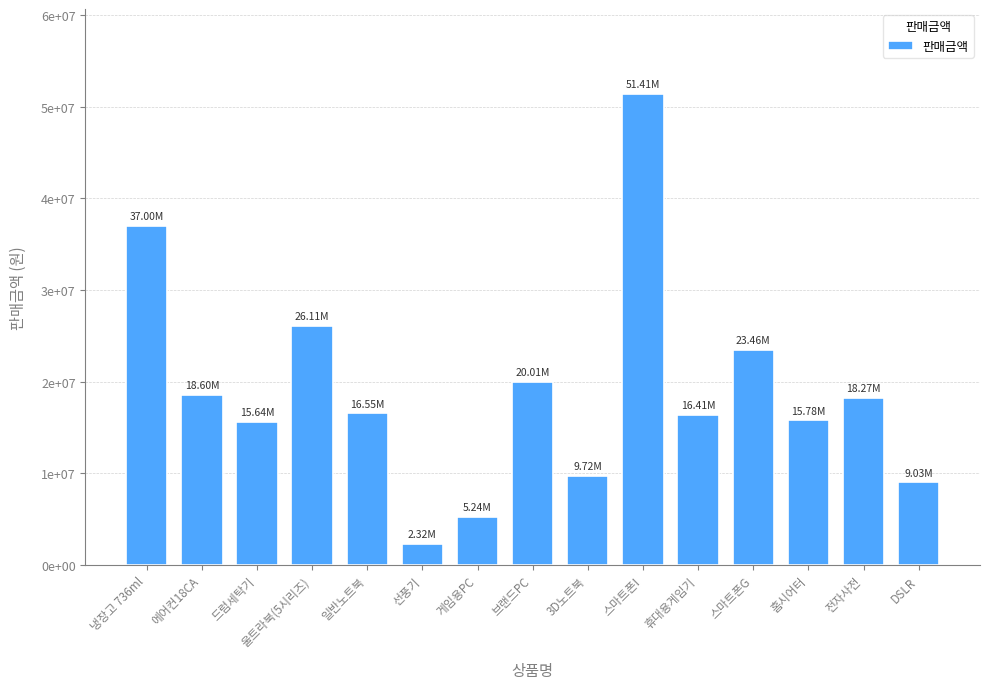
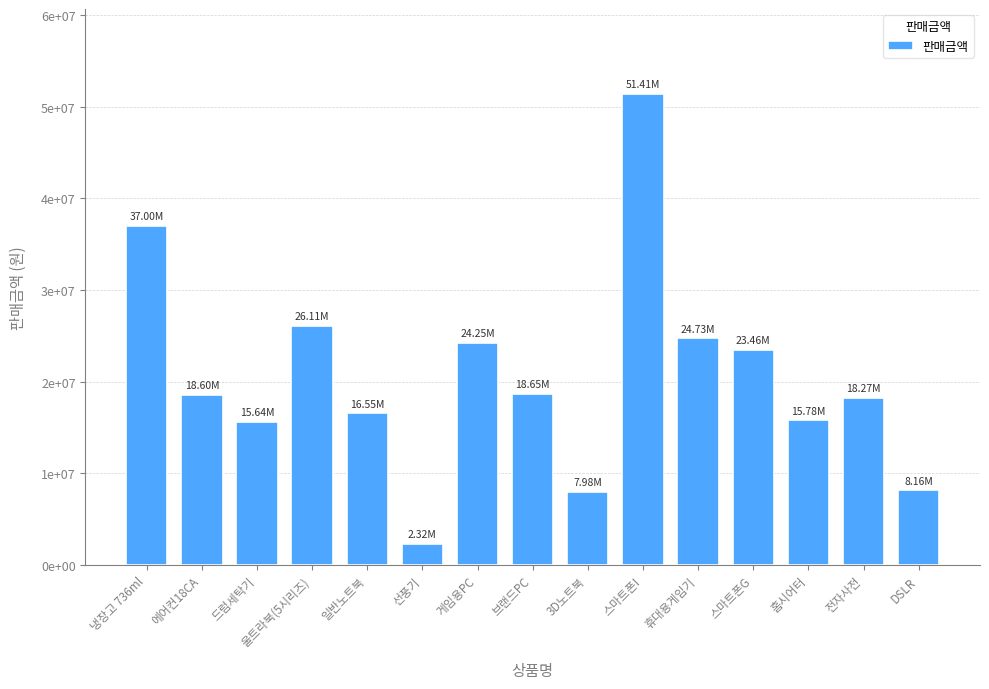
게임용PC: 5.24M -> 24.25M
브랜드PC: 20.01M -> 18.65M
3D노트북: 9.72M -> 7.98M
휴대용게임기: 16.41M -> 24.73M
DSLR: 9.03M -> 8.16M
